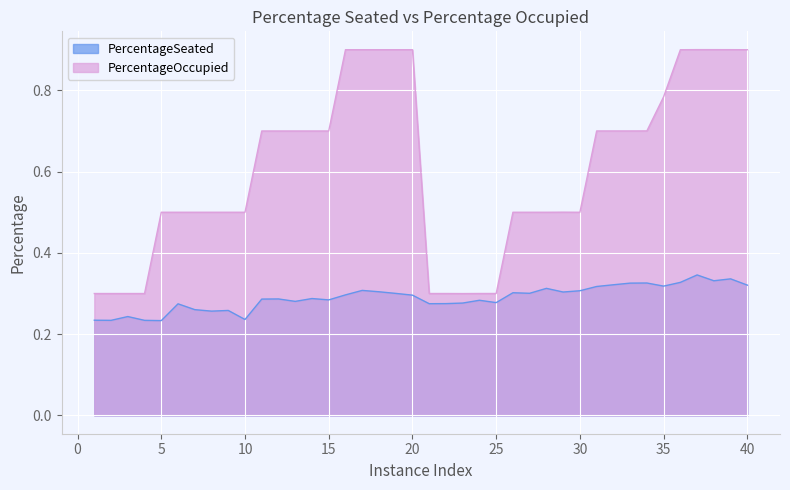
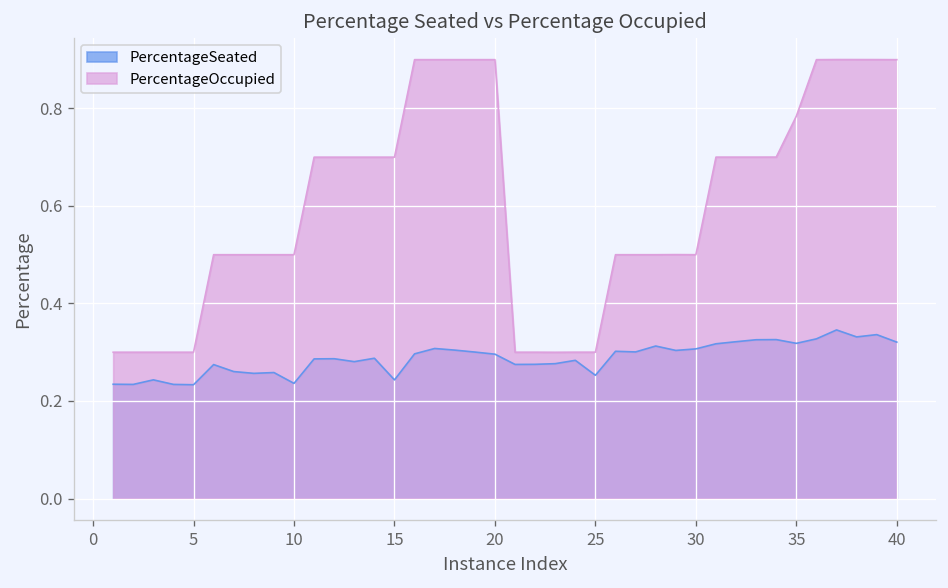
PercentageOccupied, 5: 0.5 -> 0.3
PercentageSeated, 15: 0.28 -> 0.24
PercentageSeated, 25: 0.28 -> 0.25
